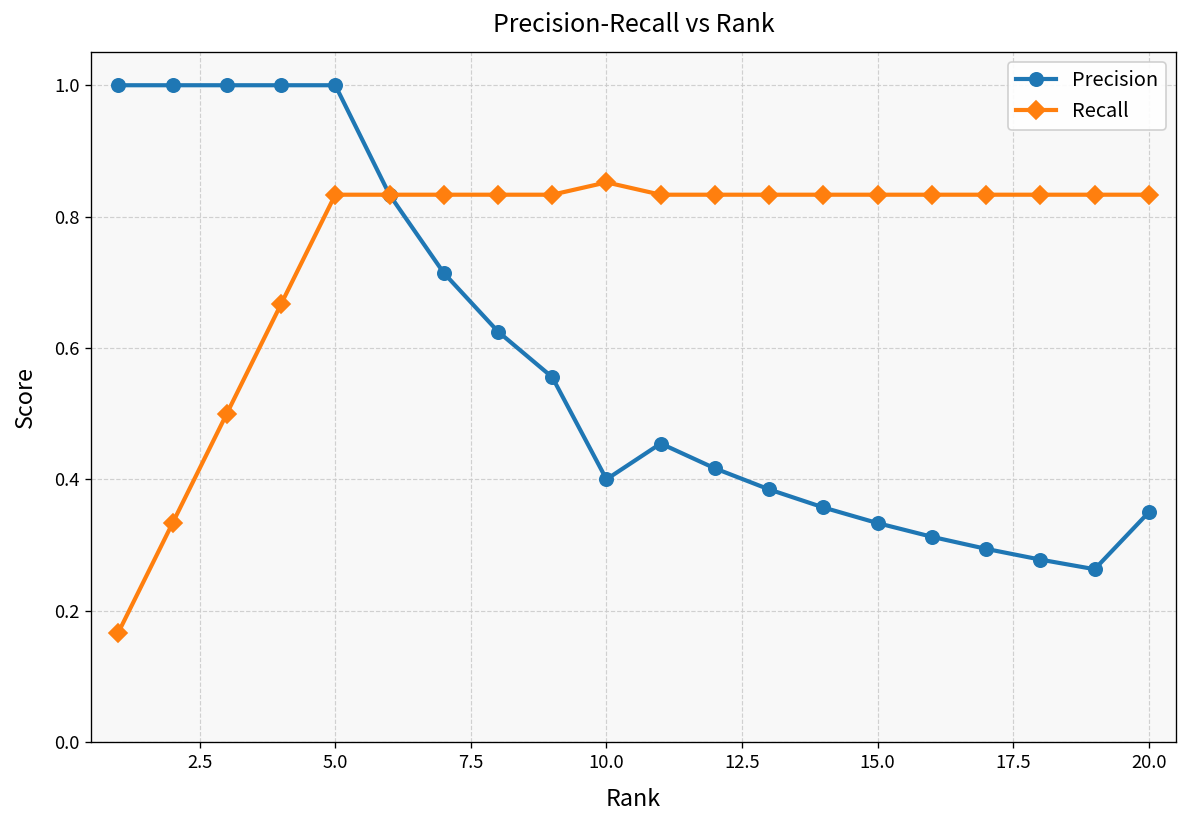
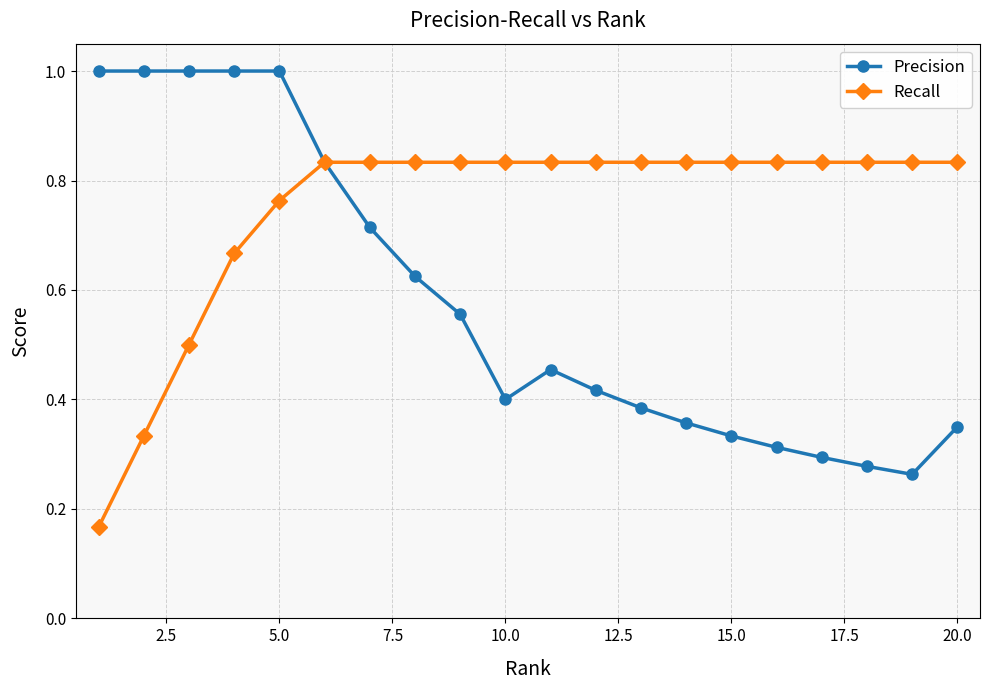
Recall, 5.0: 0.83 -> 0.76
Recall, 10.0: 0.85 -> 0.83
